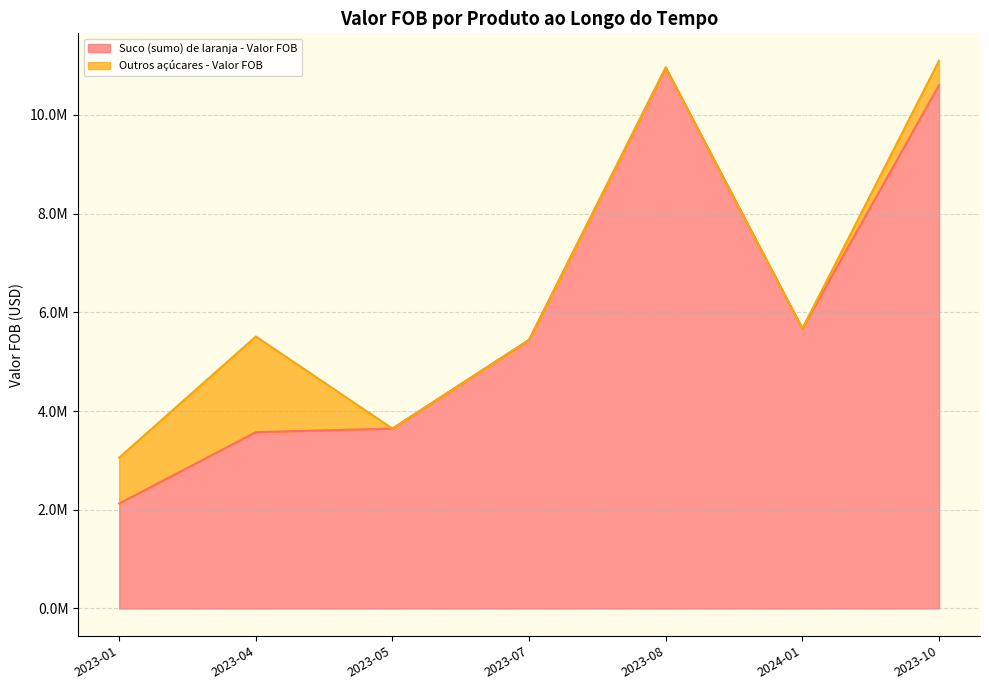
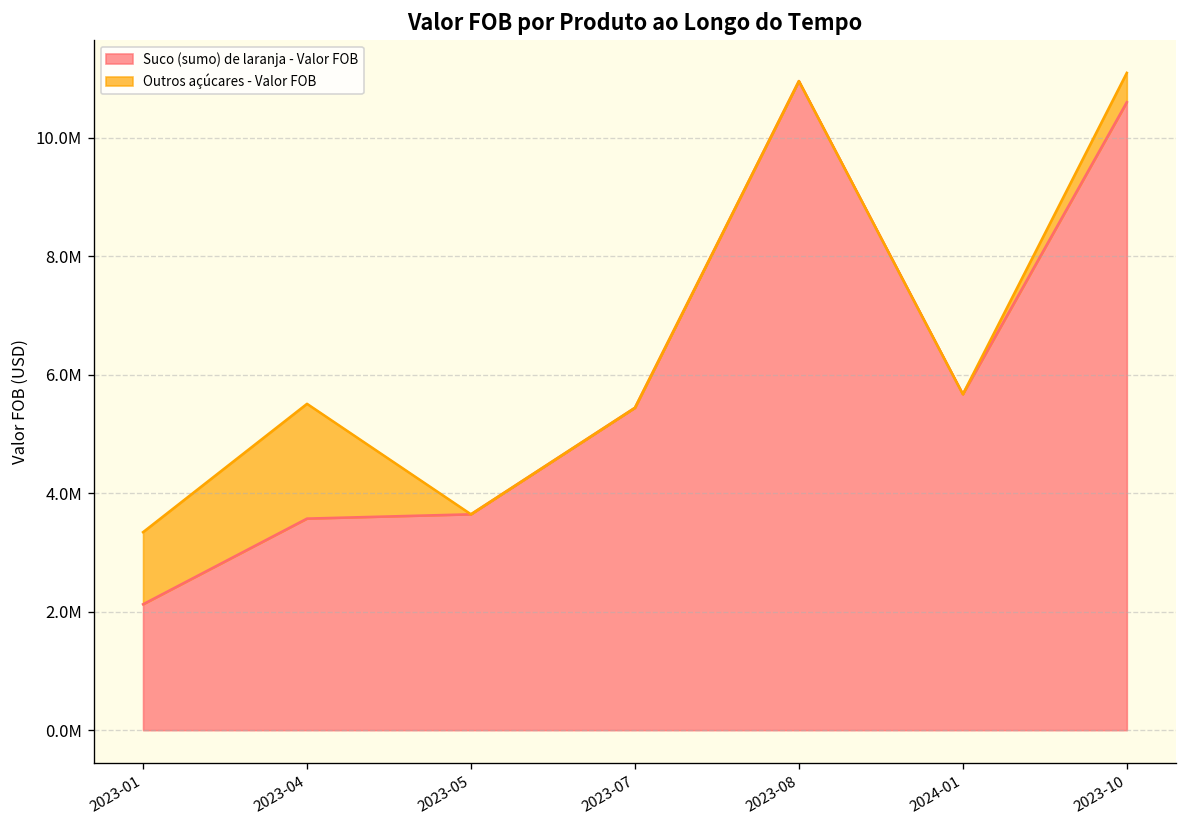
Outros açúcares - Valor FOB, 2023-01: 900000 -> 1200000
